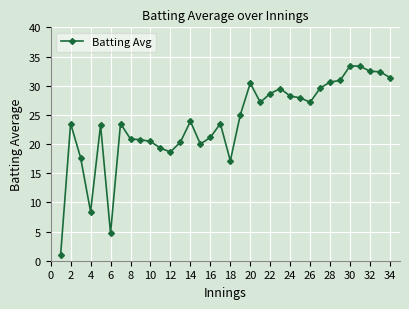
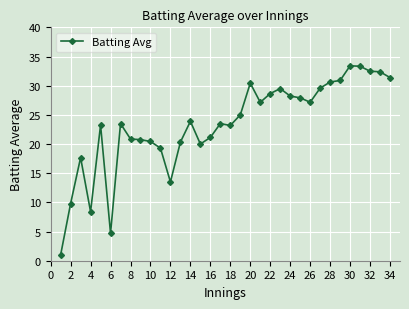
2: 24 -> 10
12: 19 -> 14
18: 17 -> 23
